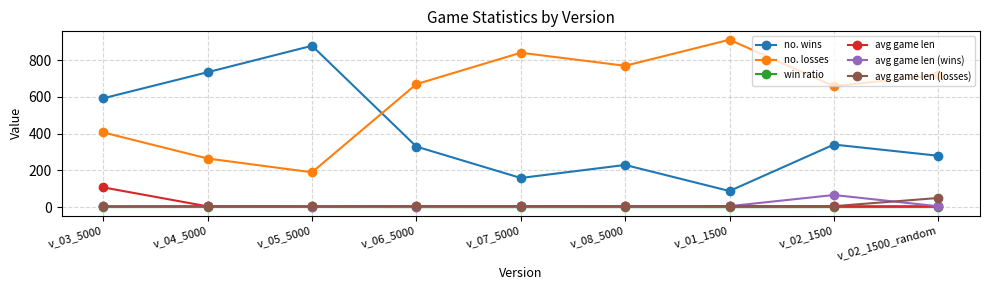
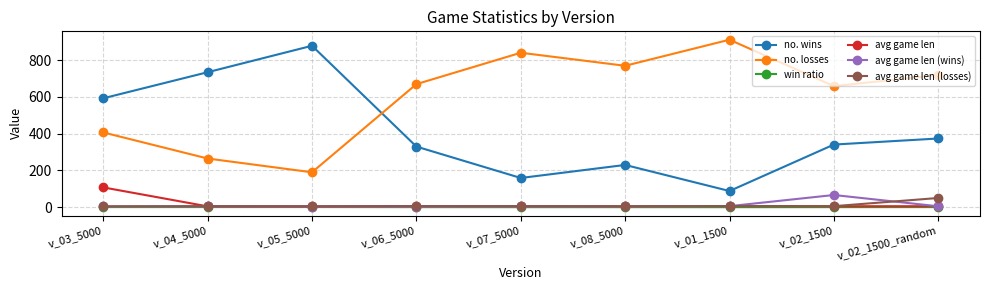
no. wins, v_02_1500_random: 280 -> 370
